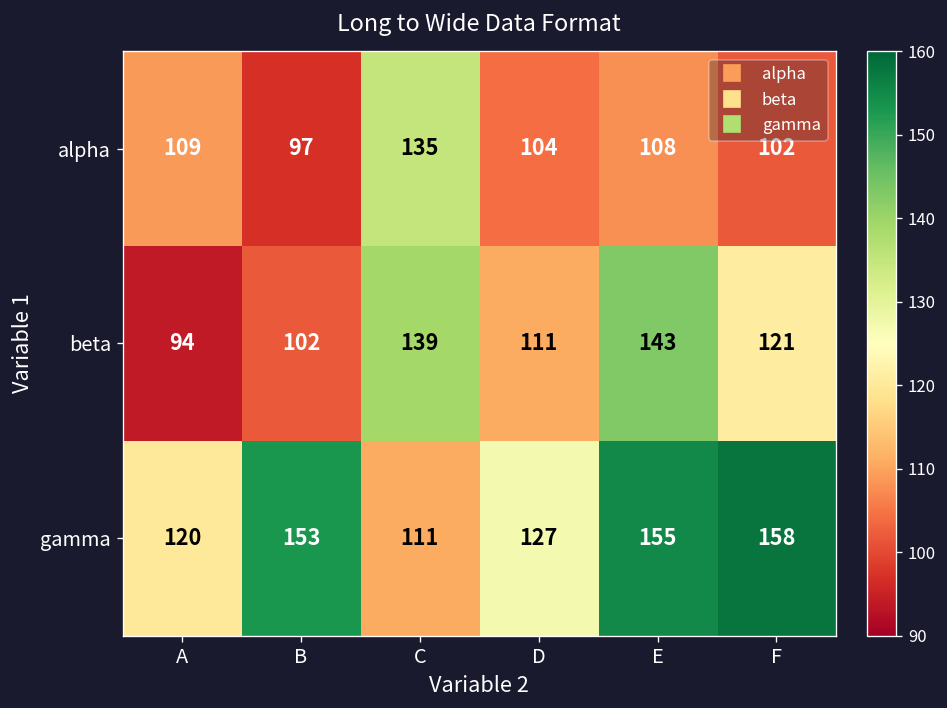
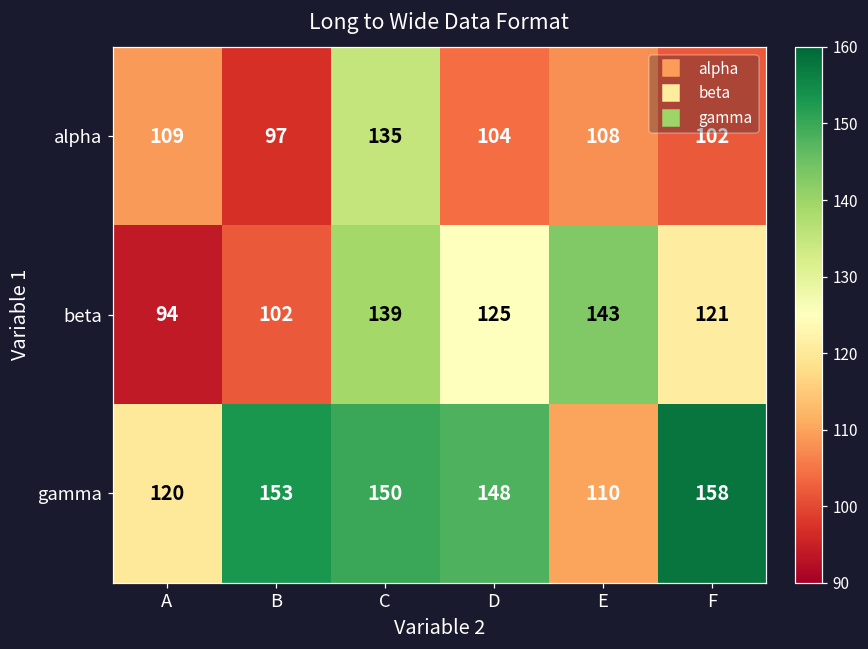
beta, D: 111 -> 125
gamma, C: 111 -> 150
gamma, D: 127 -> 148
gamma, E: 155 -> 110
